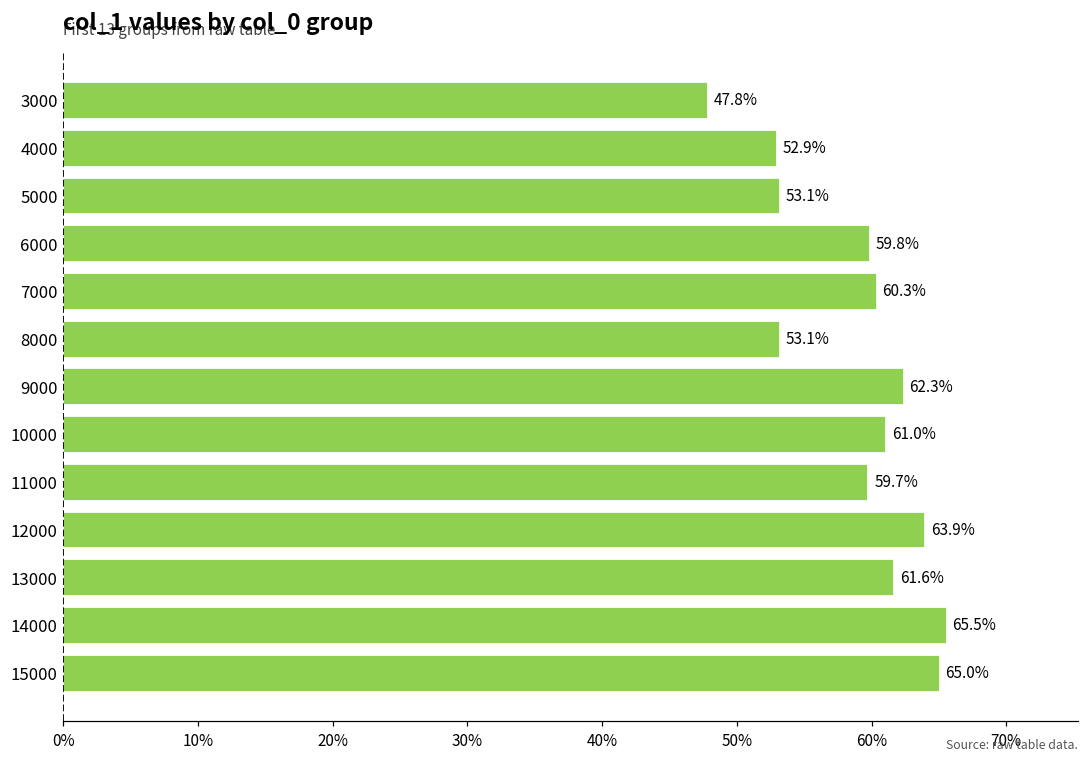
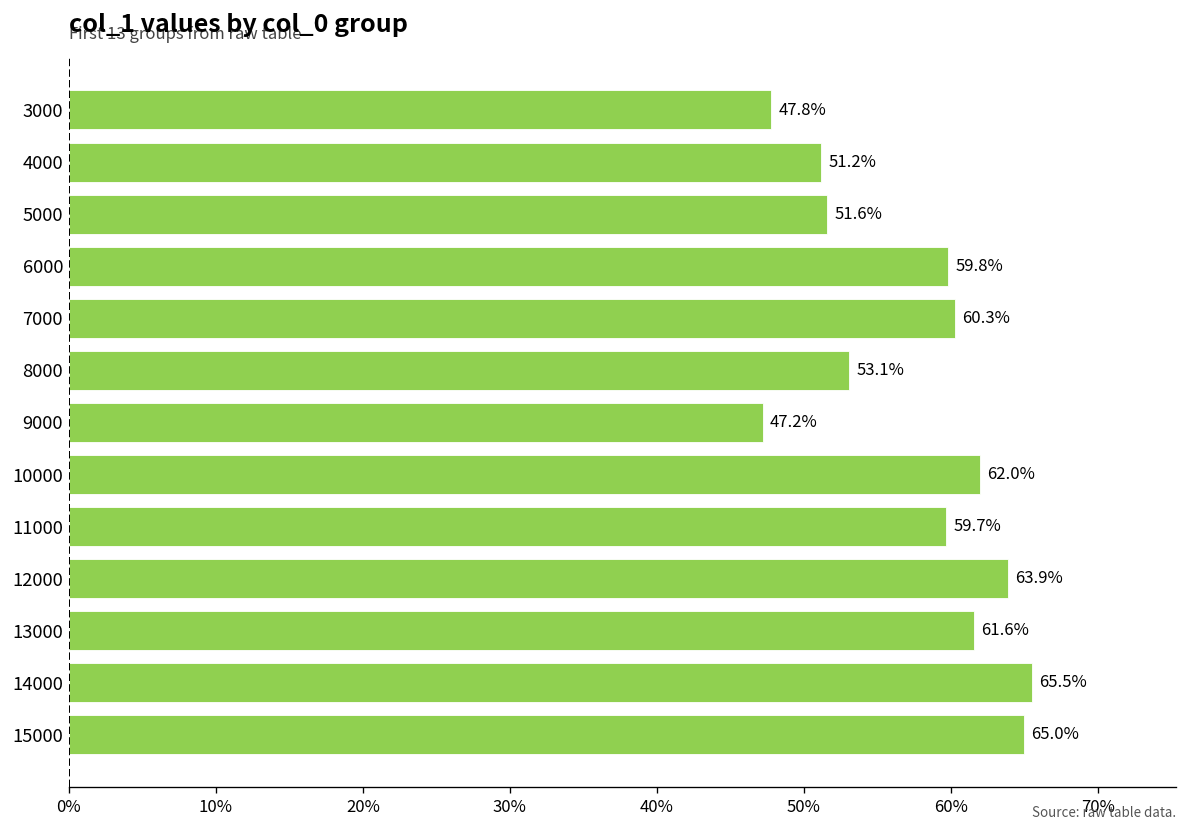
4000: 52.9% -> 51.2%
5000: 53.1% -> 51.6%
9000: 62.3% -> 47.2%
10000: 61.0% -> 62.0%
